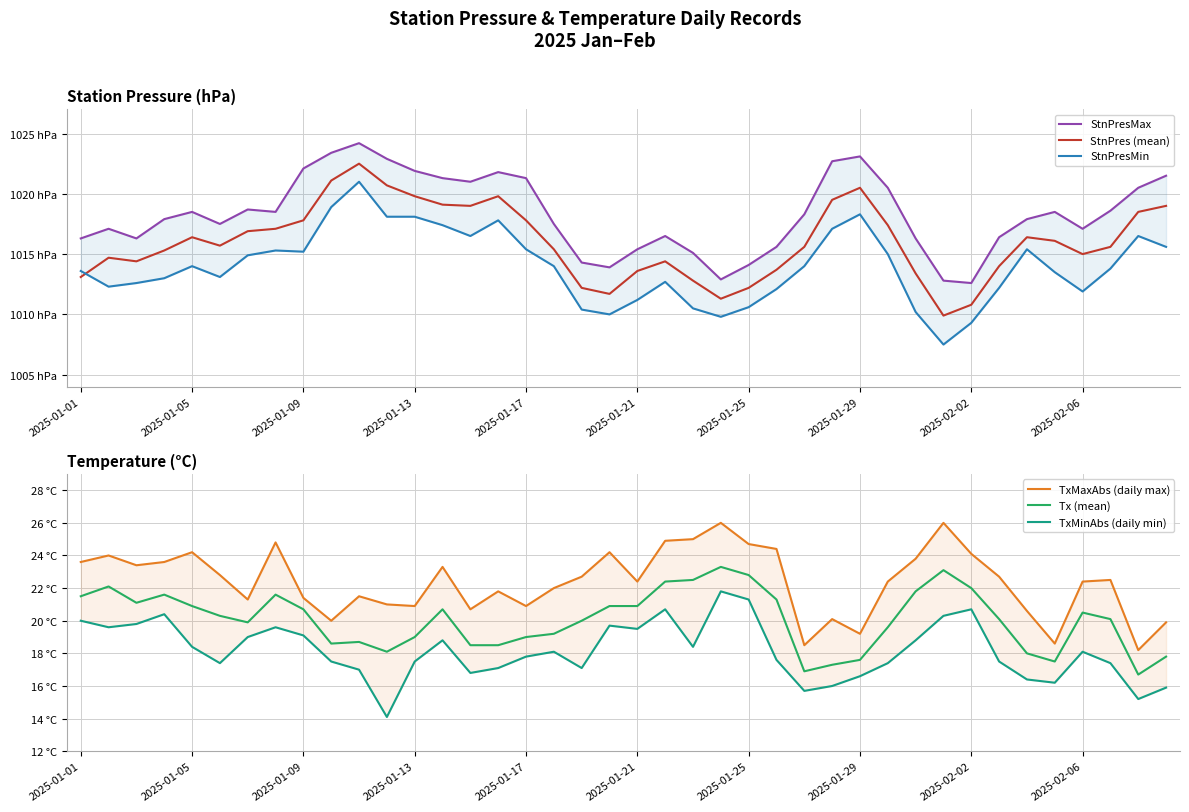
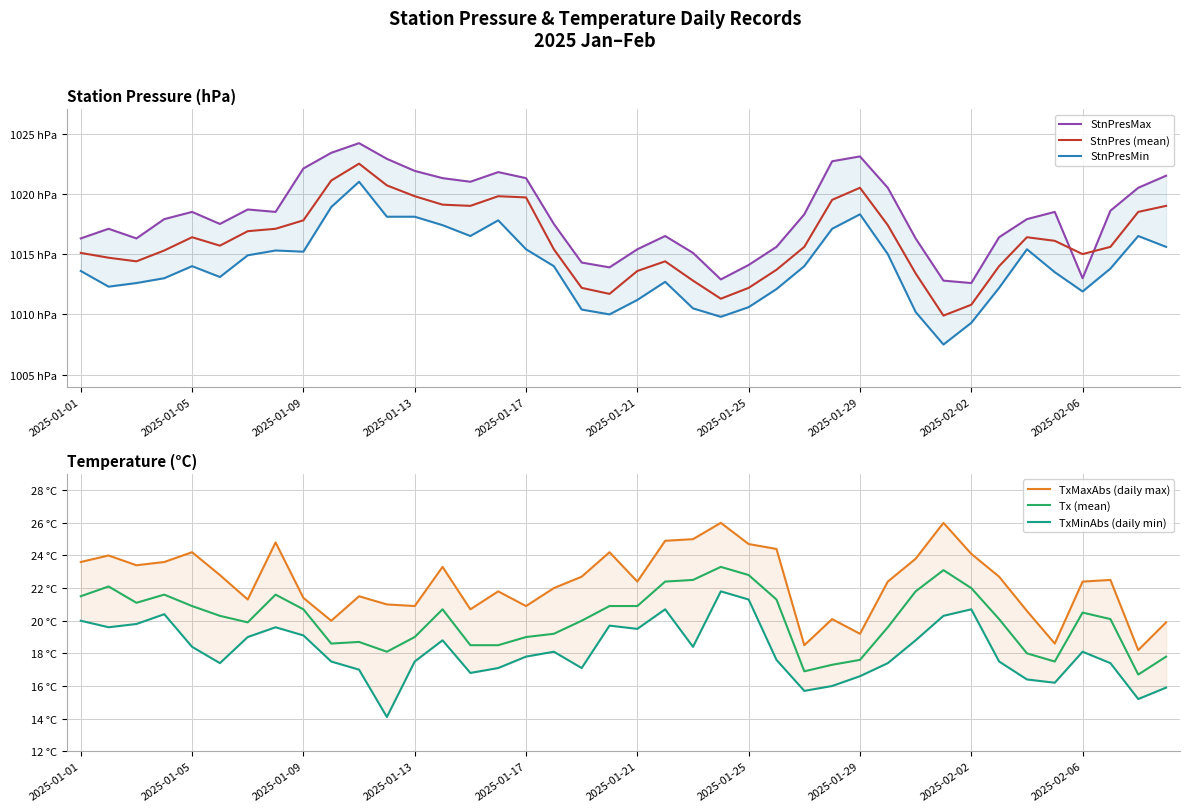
Station Pressure (hPa), StnPres (mean), 2025-01-01: 1013.1 hPa -> 1015.1 hPa
Station Pressure (hPa), StnPres (mean), 2025-01-17: 1017.8 hPa -> 1019.7 hPa
Station Pressure (hPa), StnPresMax, 2025-02-06: 1017.1 hPa -> 1013.0 hPa
